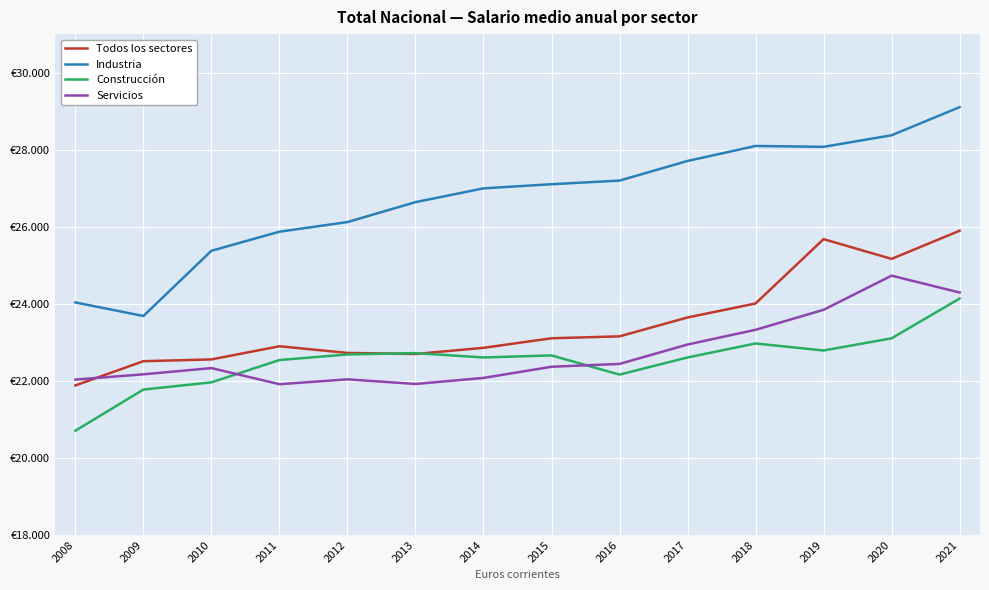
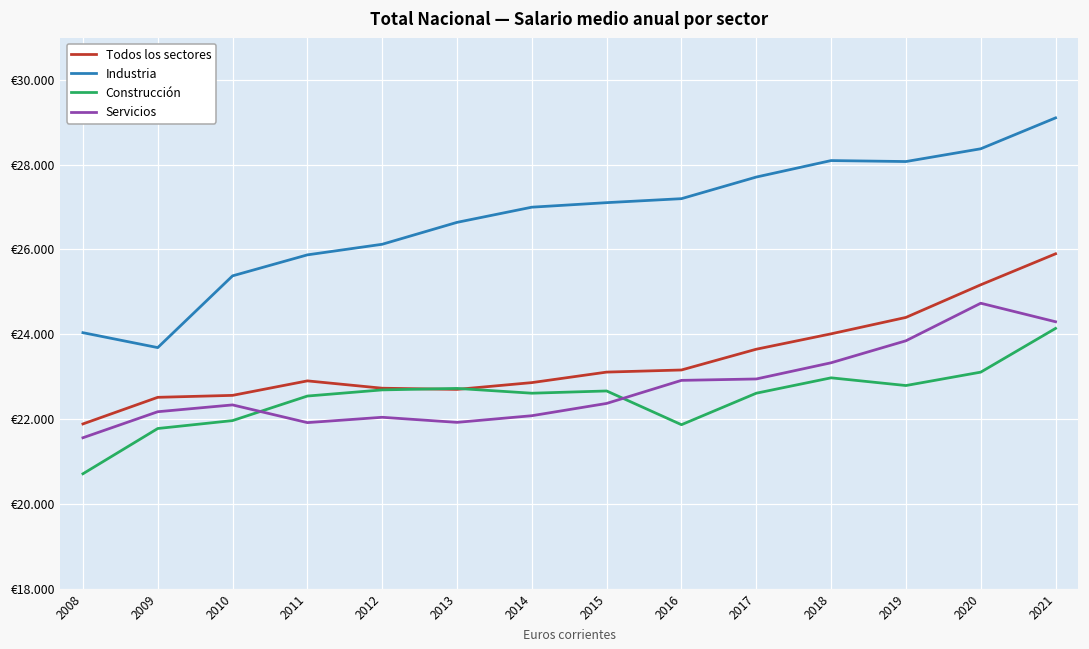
Servicios, 2008: €22.0 -> €21.6
Construcción, 2016: €22.2 -> €21.9
Servicios, 2016: €22.4 -> €22.9
Todos los sectores, 2019: €25.7 -> €24.4
